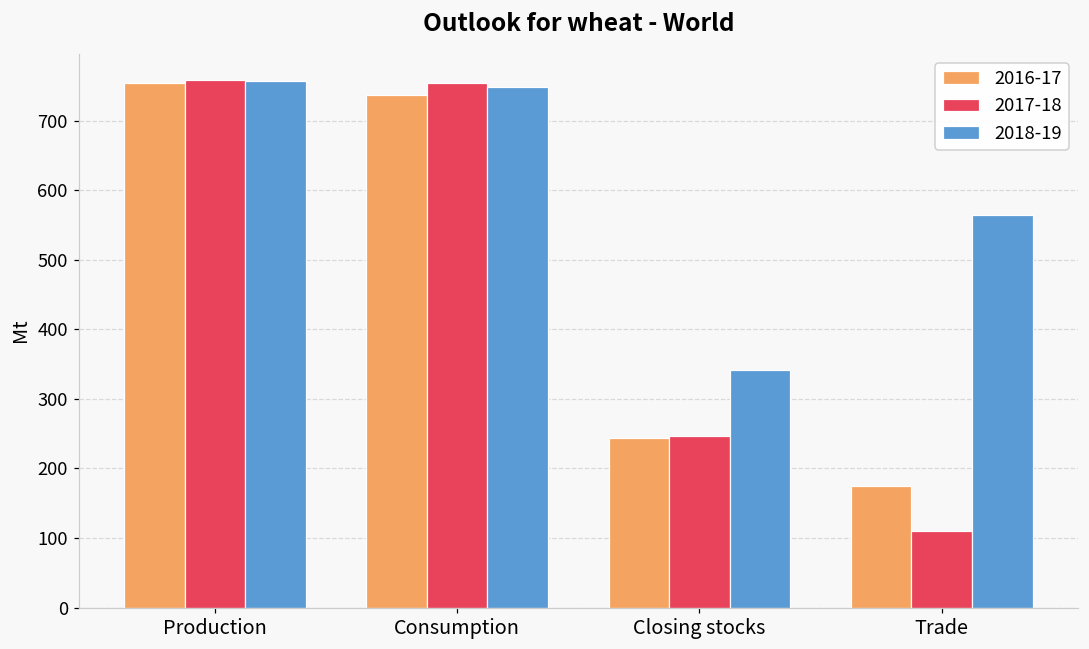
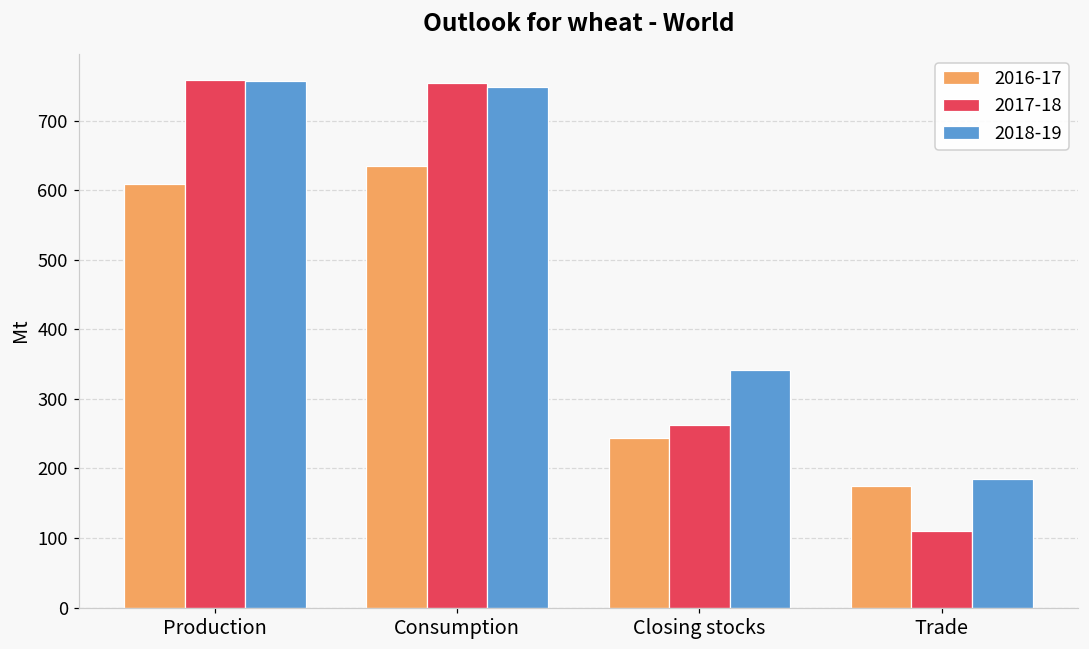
2016-17, Production: 750 -> 610
2016-17, Consumption: 740 -> 630
2017-18, Closing stocks: 250 -> 260
2018-19, Trade: 560 -> 180
